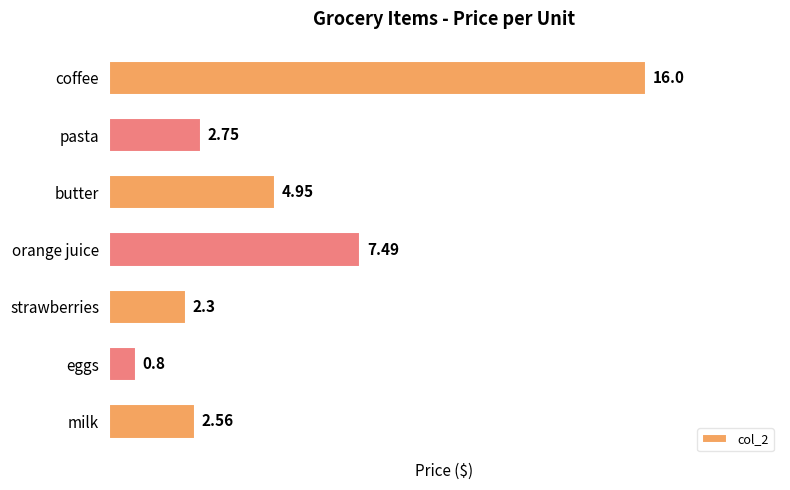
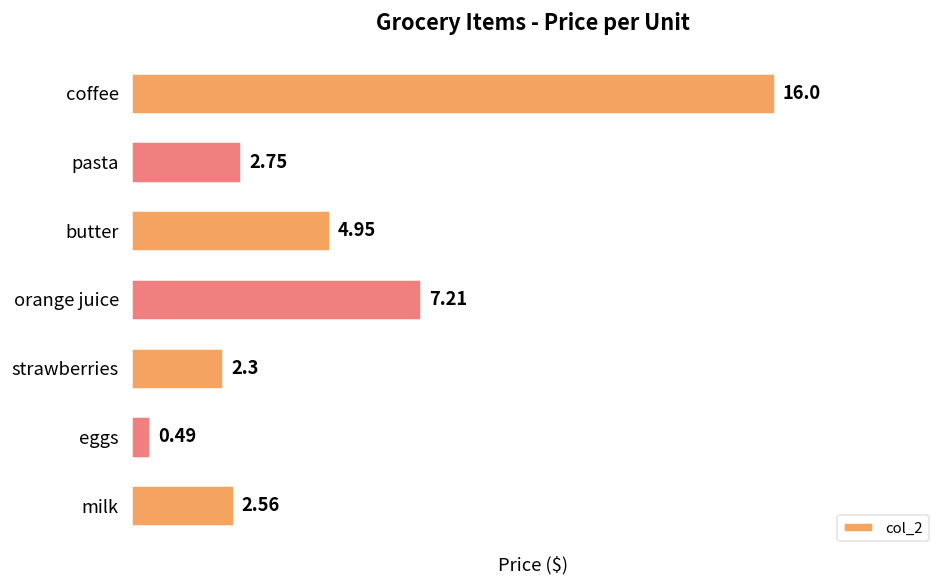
orange juice: 7.49 -> 7.21
eggs: 0.8 -> 0.49
